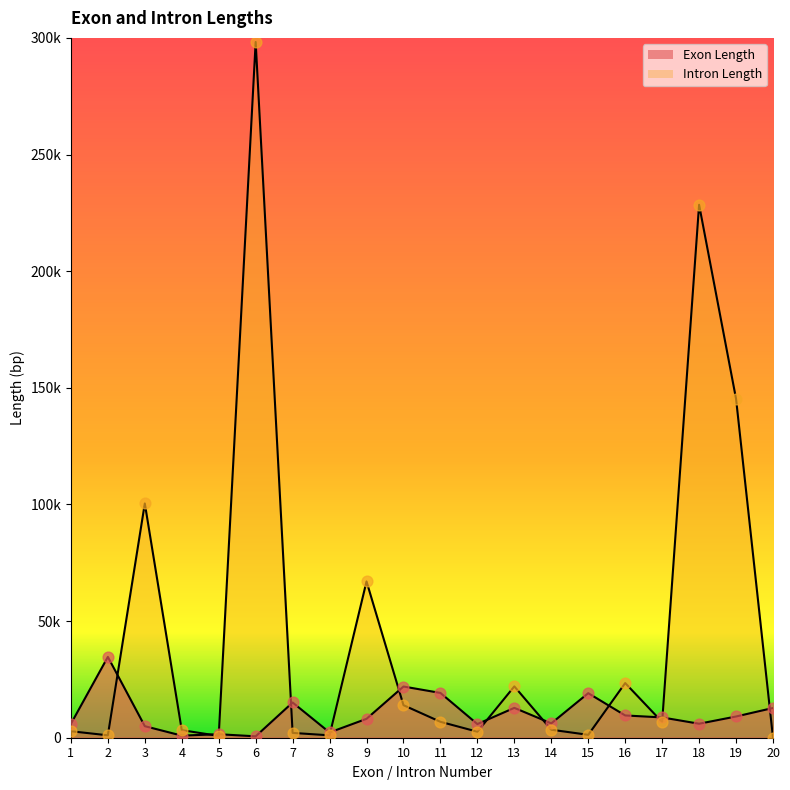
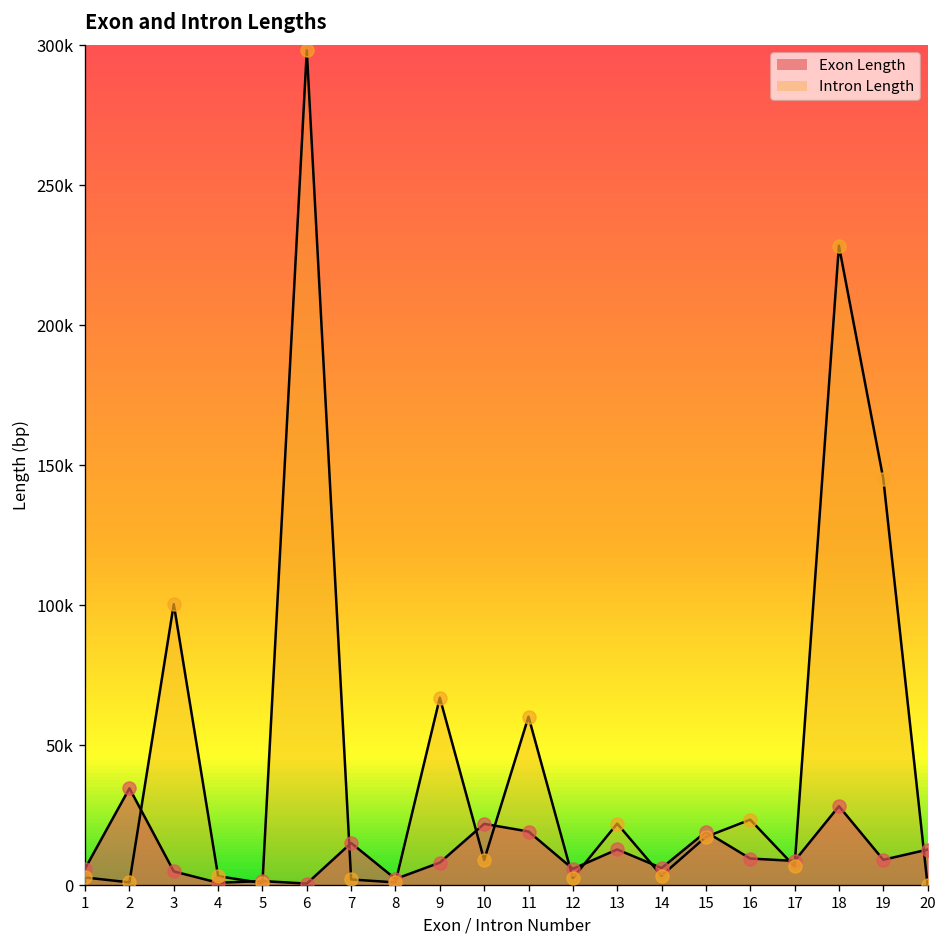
Intron Length, 10: 14000 -> 9000
Intron Length, 11: 7000 -> 60000
Intron Length, 15: 1000 -> 17000
Exon Length, 18: 6000 -> 28000
